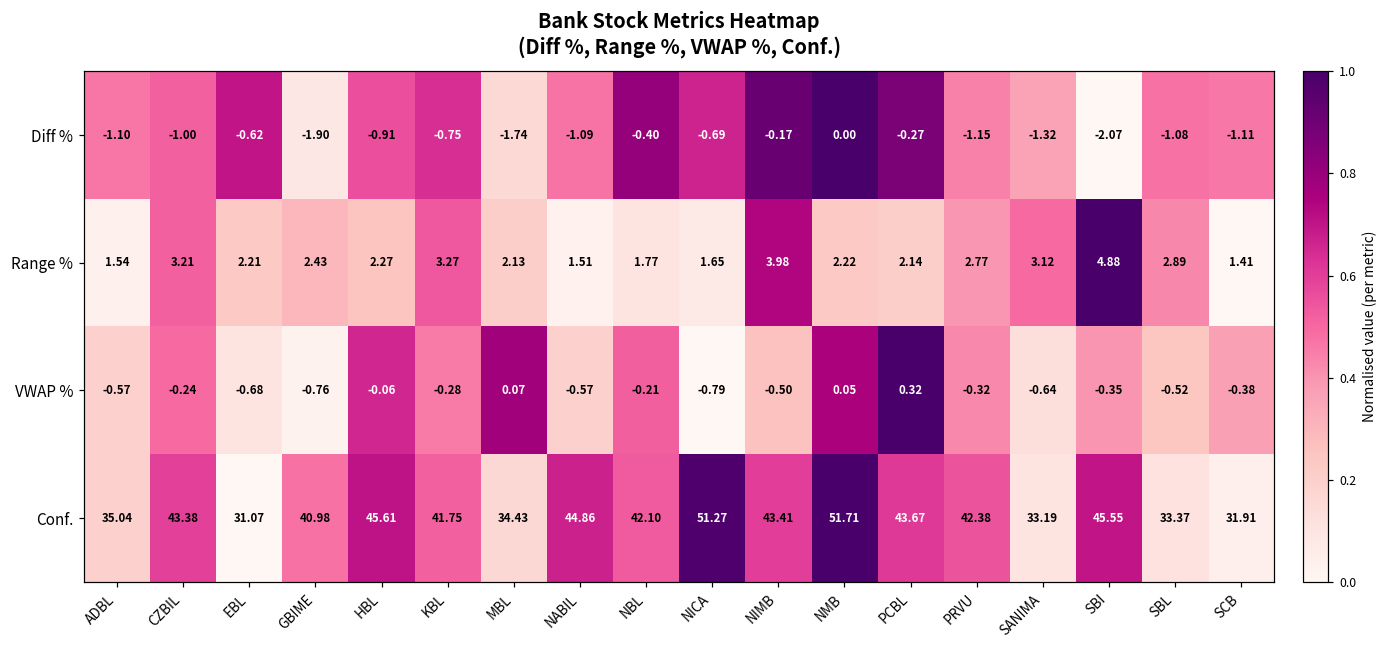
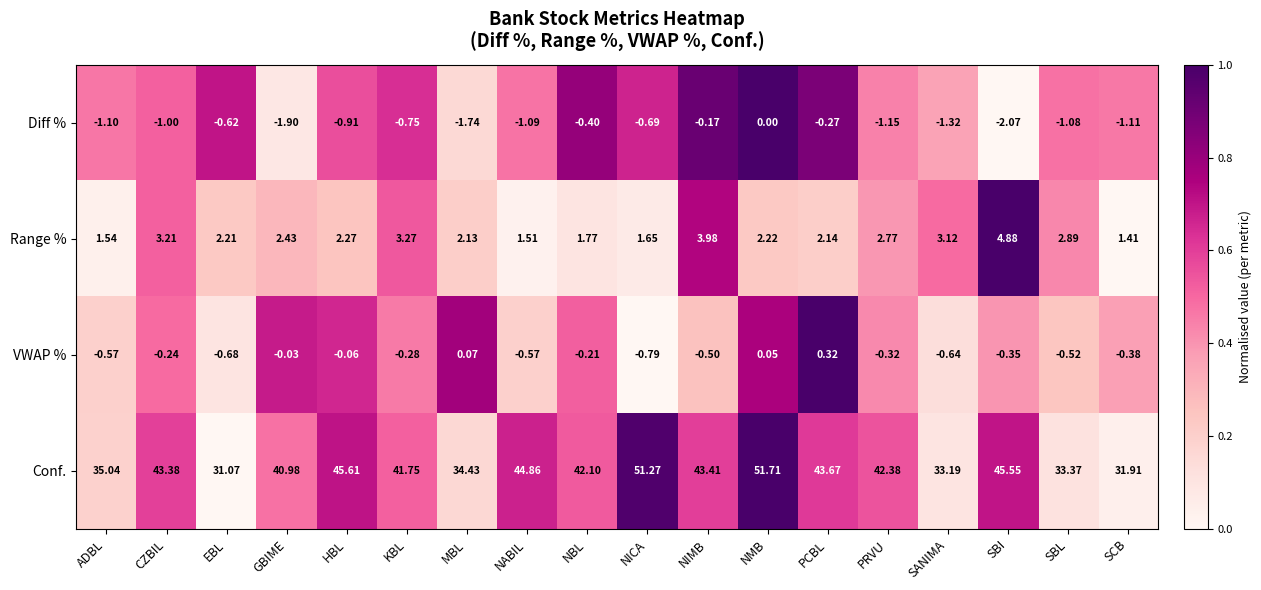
VWAP %, GBIME: -0.76 -> -0.03
